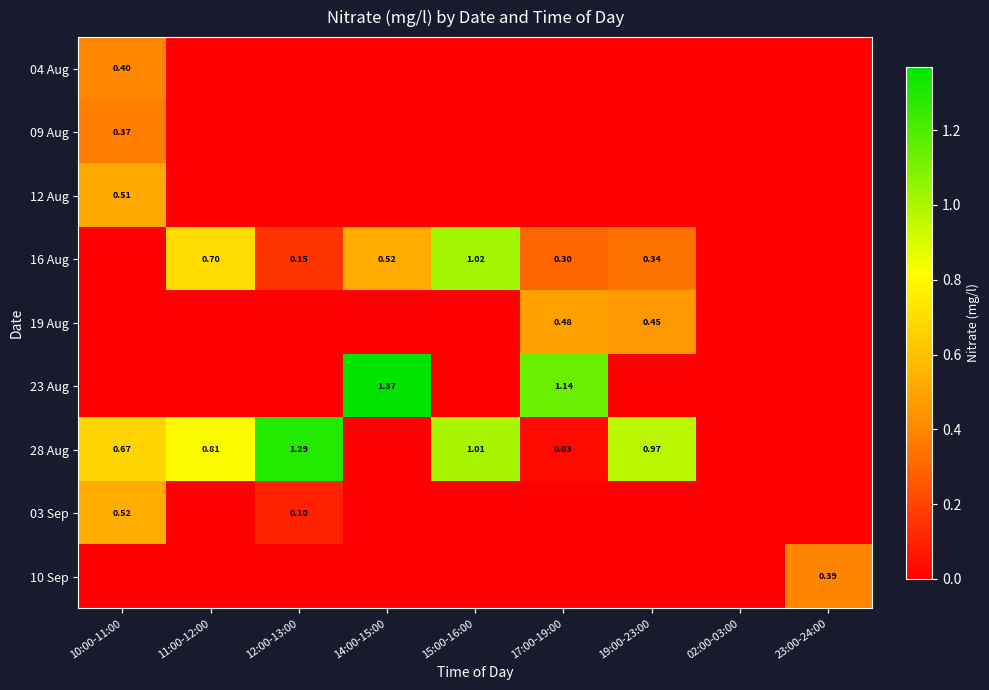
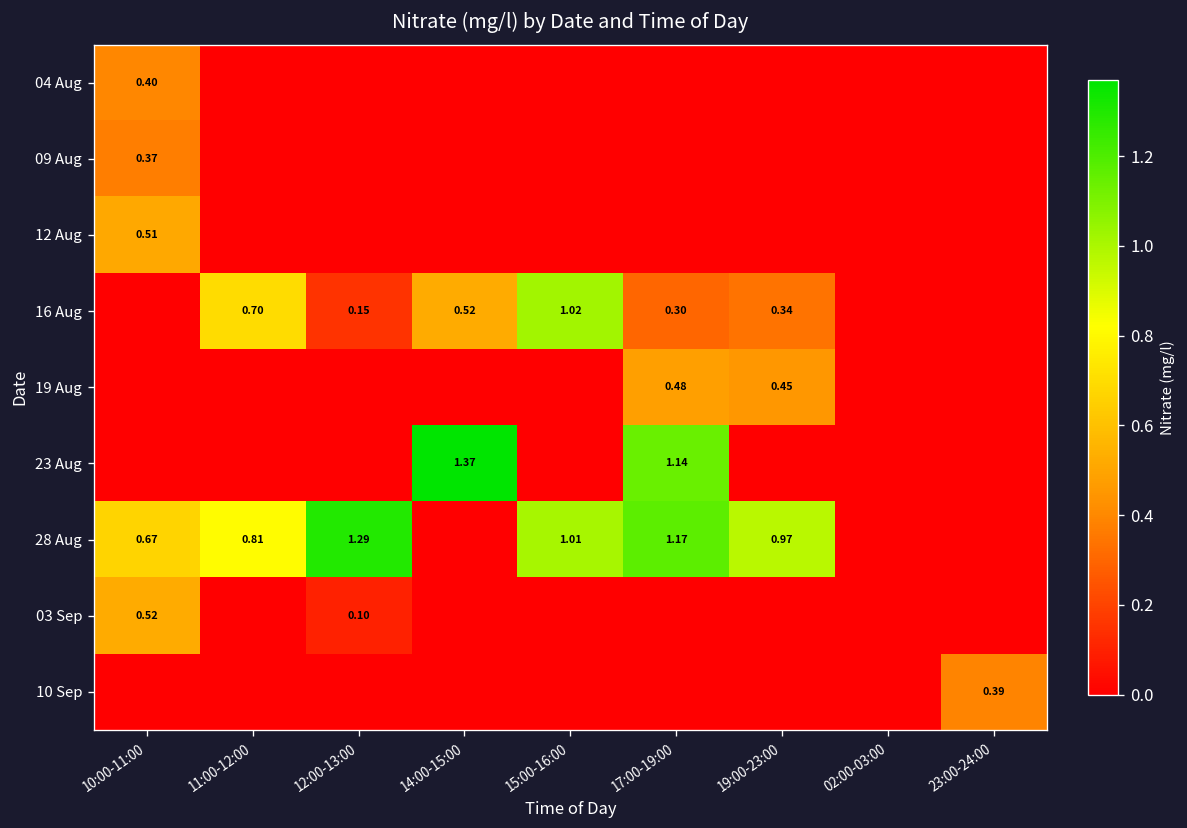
28 Aug, 17:00-19:00: 0.03 -> 1.17
